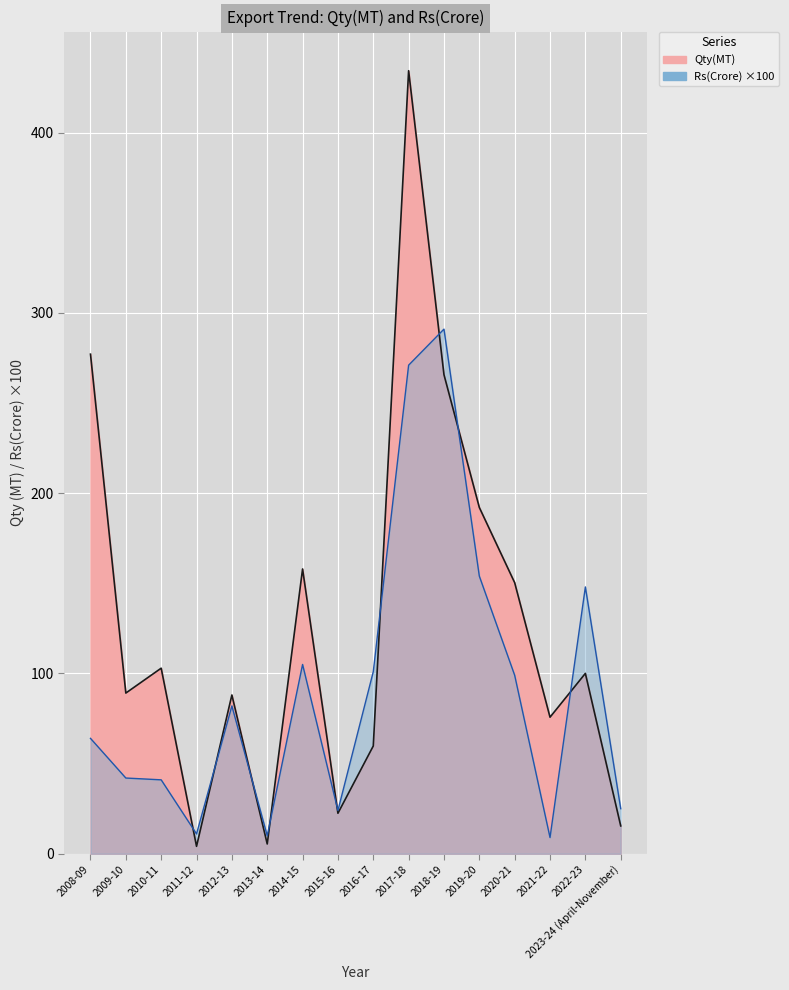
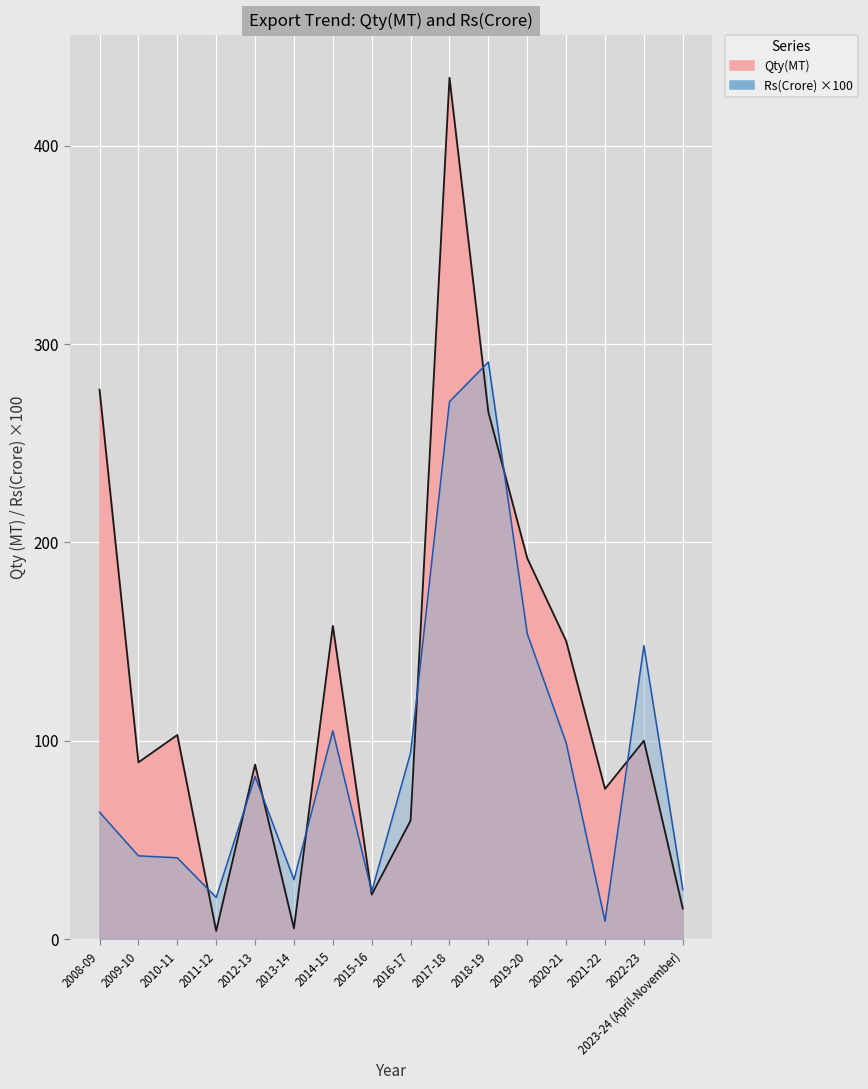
Rs(Crore) ×100, 2011-12: 11 -> 21
Rs(Crore) ×100, 2013-14: 10 -> 30
Rs(Crore) ×100, 2016-17: 101 -> 94
